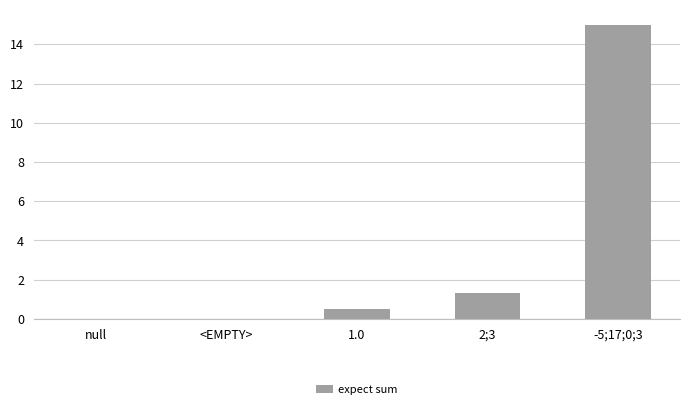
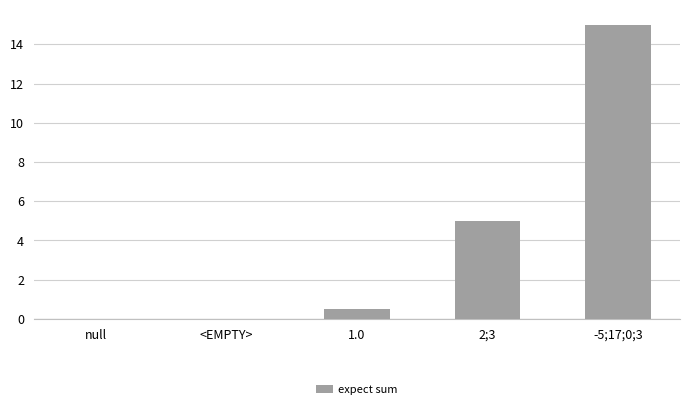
2;3: 1.3 -> 5.0
